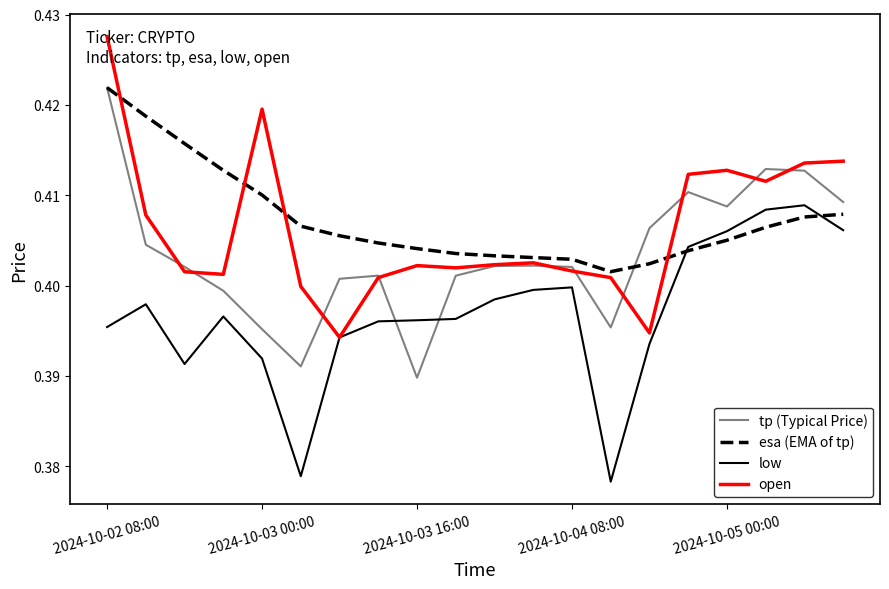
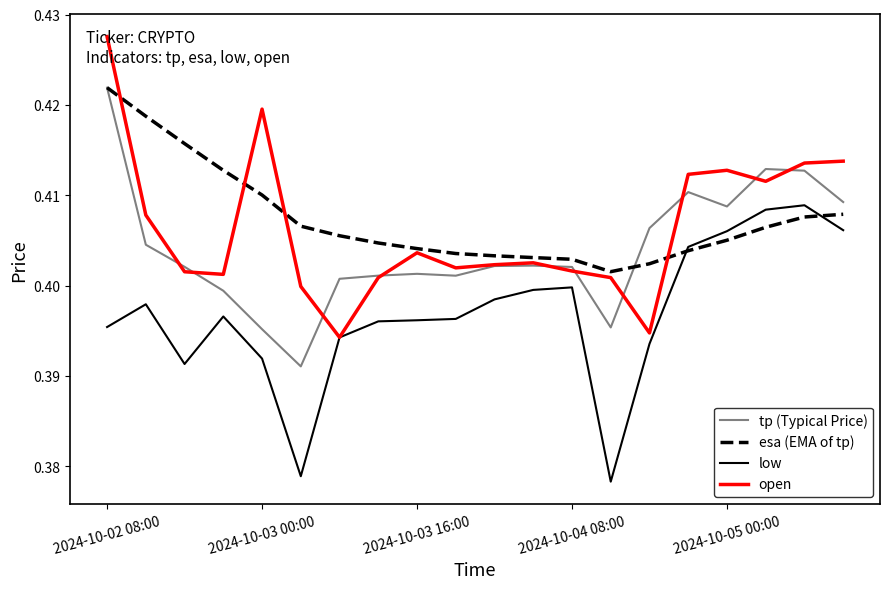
tp (Typical Price), 2024-10-03 16:00: 0.390 -> 0.401
open, 2024-10-03 16:00: 0.402 -> 0.404
